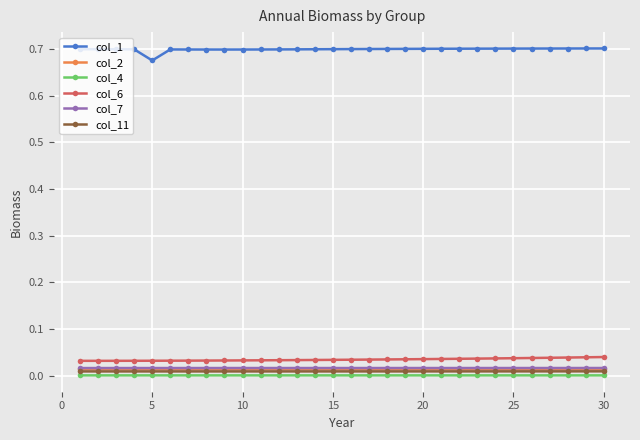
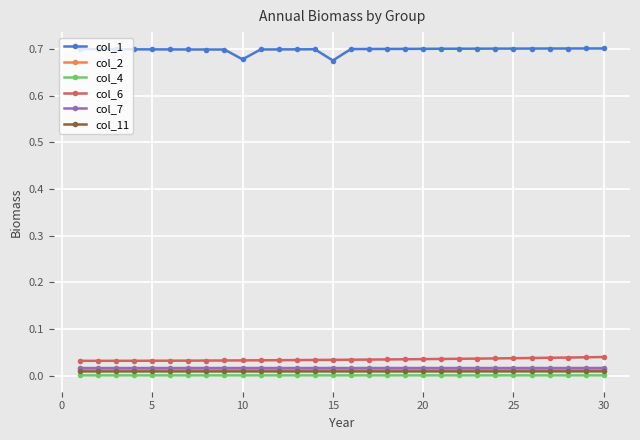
col_1, 5: 0.68 -> 0.70
col_1, 10: 0.70 -> 0.68
col_1, 15: 0.70 -> 0.68
